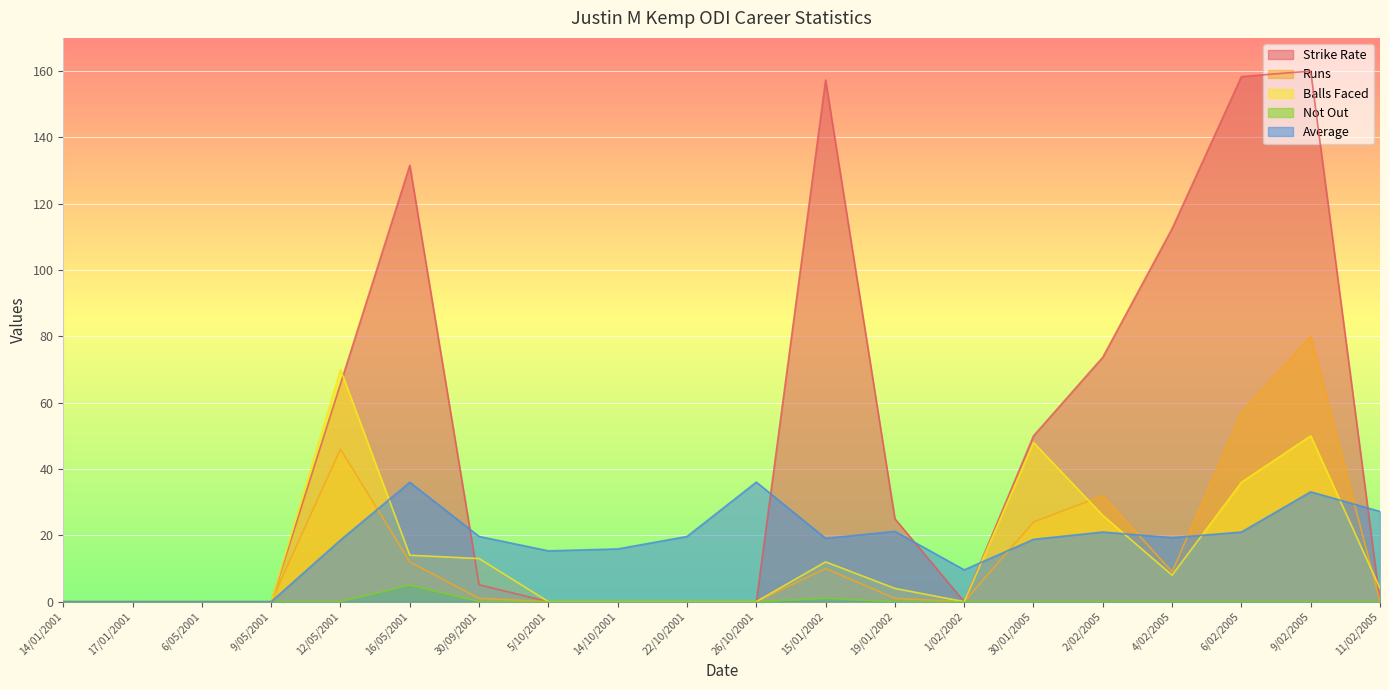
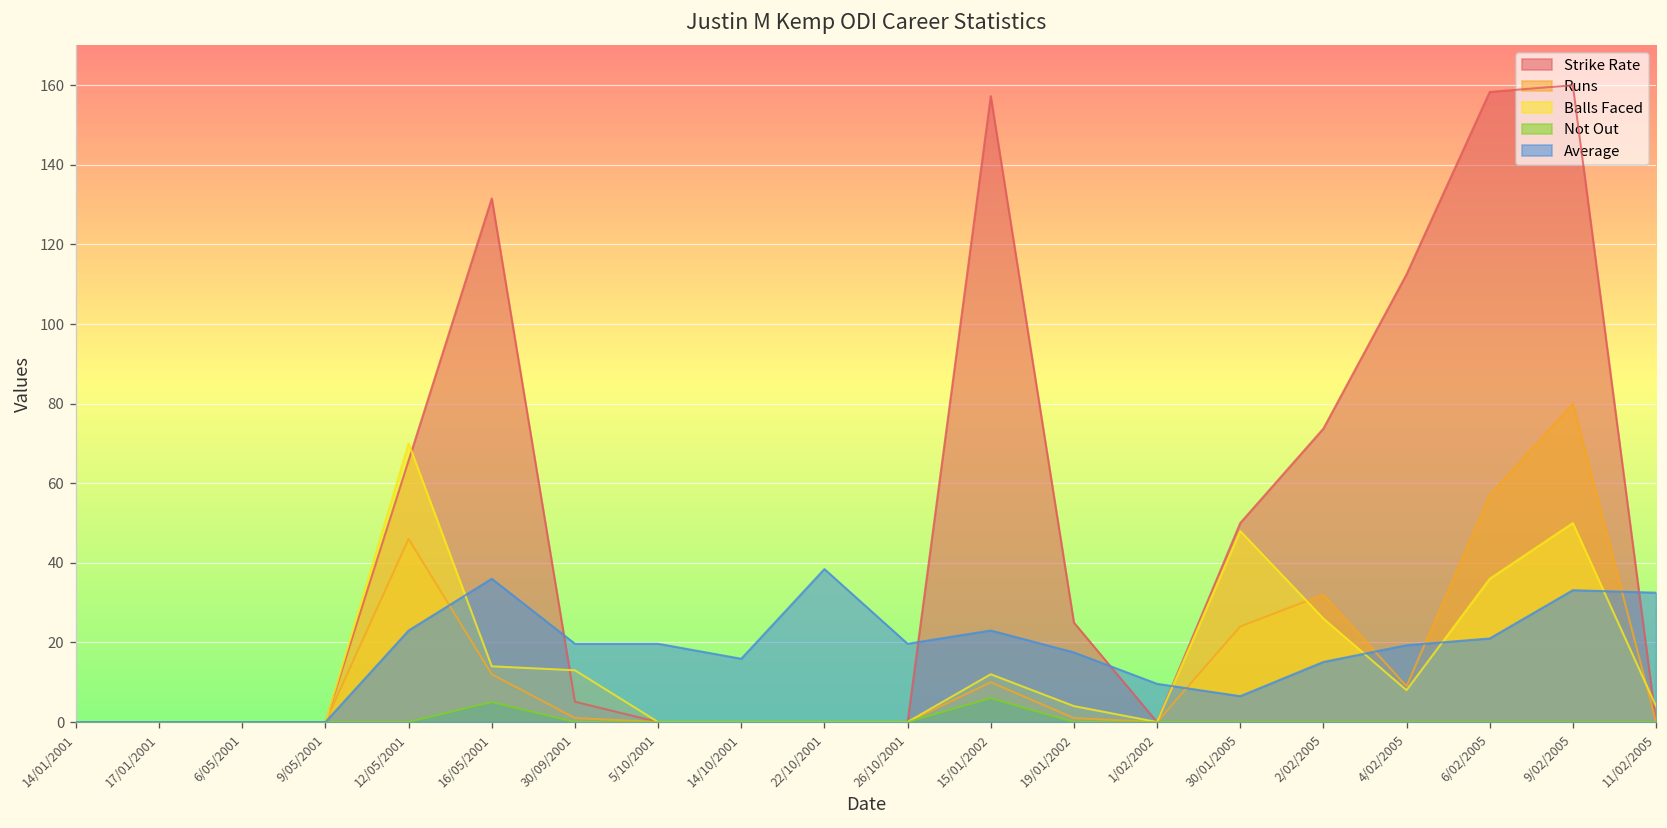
Average, 12/05/2001: 19 -> 23
Average, 5/10/2001: 15 -> 20
Average, 22/10/2001: 20 -> 38
Average, 26/10/2001: 36 -> 20
Not Out, 15/01/2002: 1 -> 6
Average, 15/01/2002: 19 -> 23
Average, 19/01/2002: 21 -> 18
Average, 30/01/2005: 19 -> 7
Average, 2/02/2005: 21 -> 15
Average, 11/02/2005: 27 -> 33
